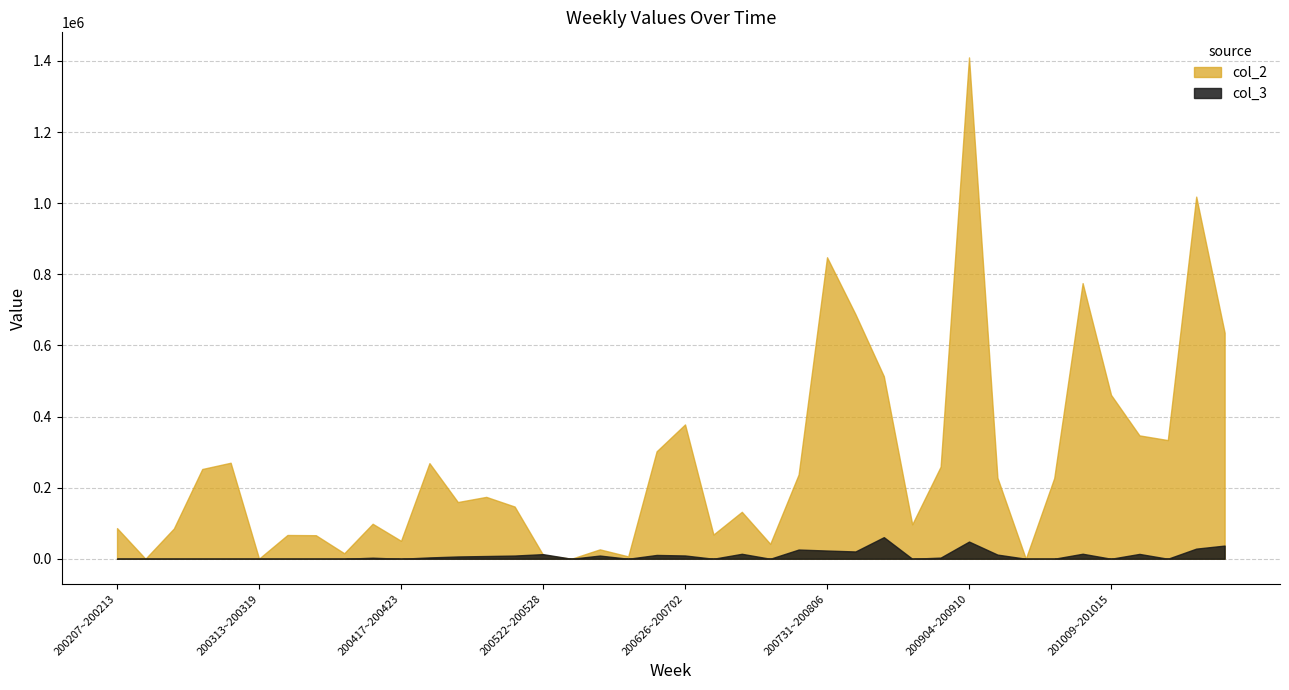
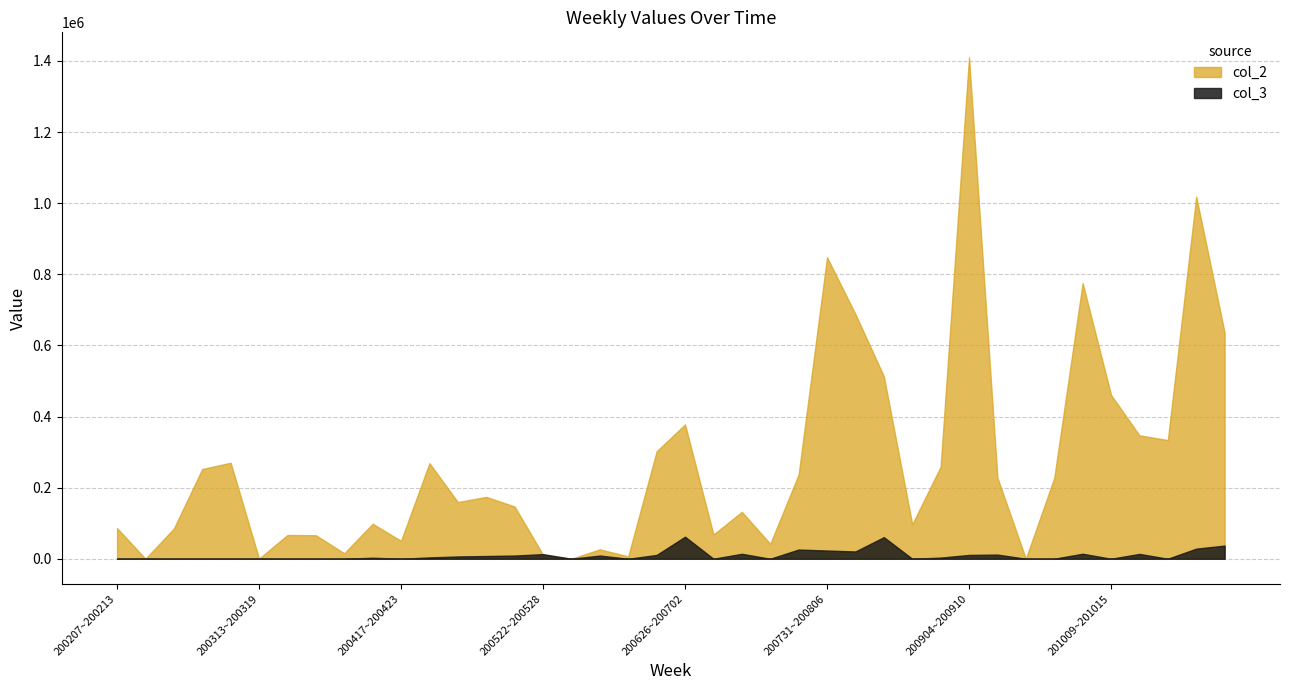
col_3, 200626~200702: 10000 -> 60000
col_3, 200904~200910: 50000 -> 10000
